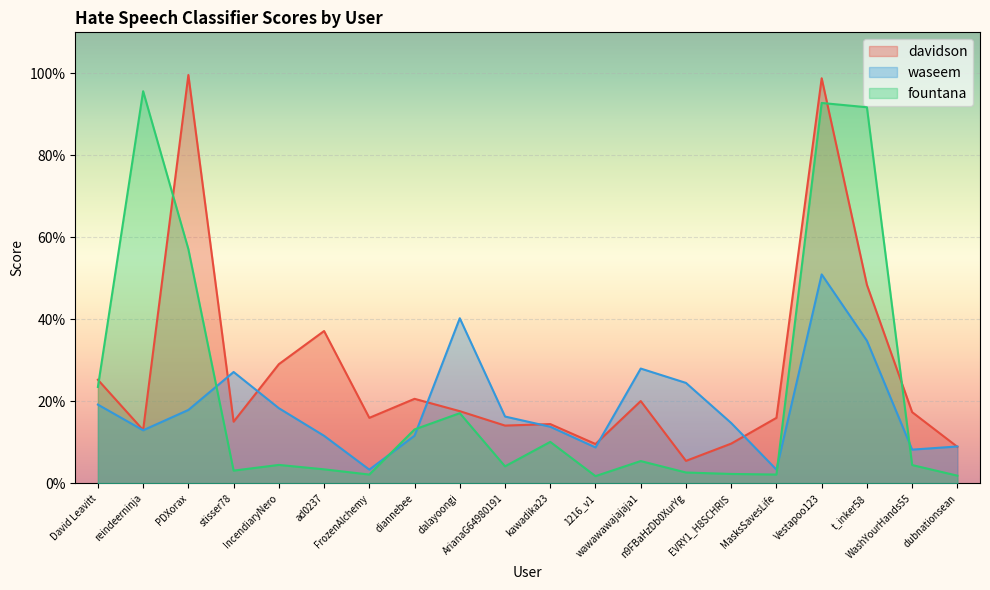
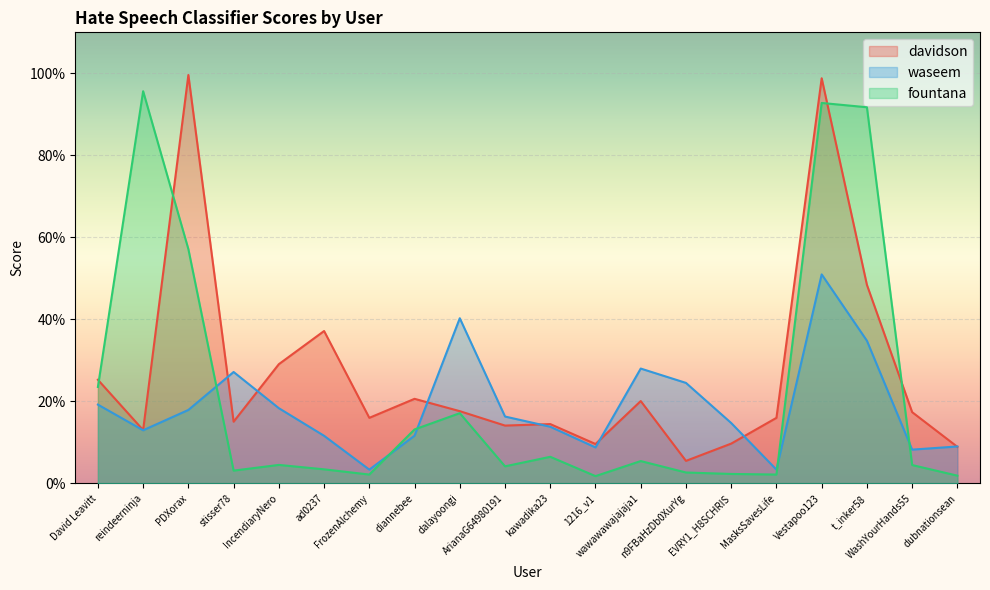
fountana, kawadika23: 10% -> 6%
